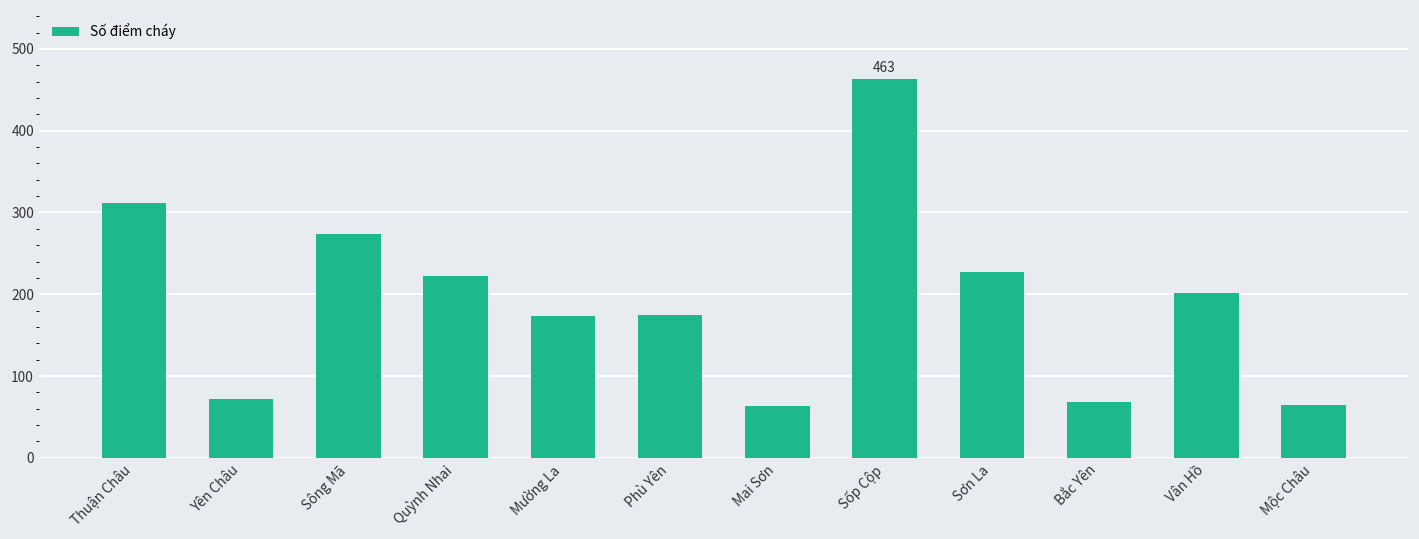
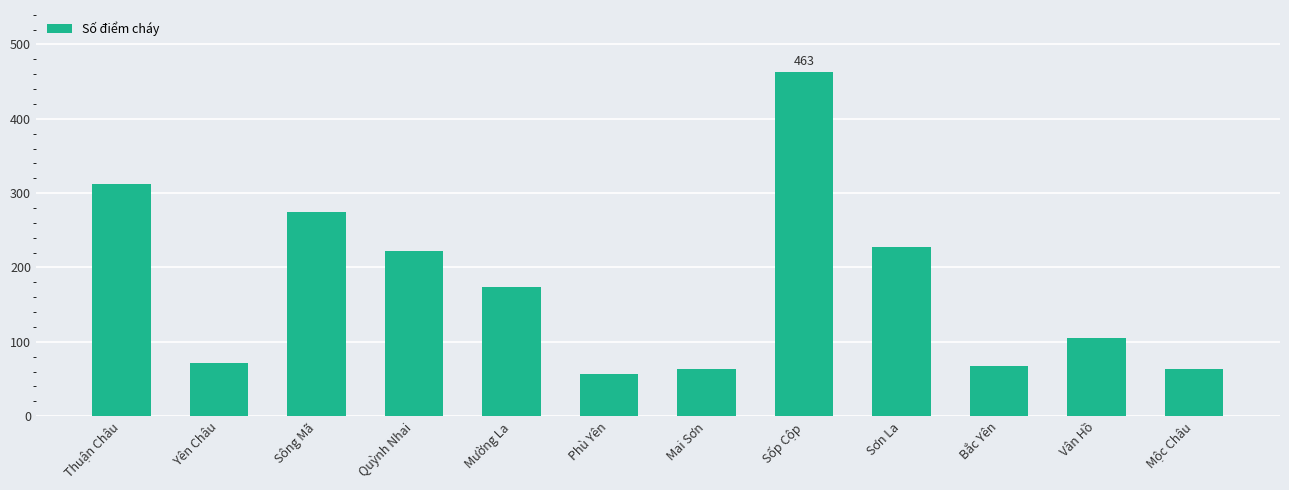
Phù Yên: 180 -> 60
Vân Hồ: 200 -> 110
